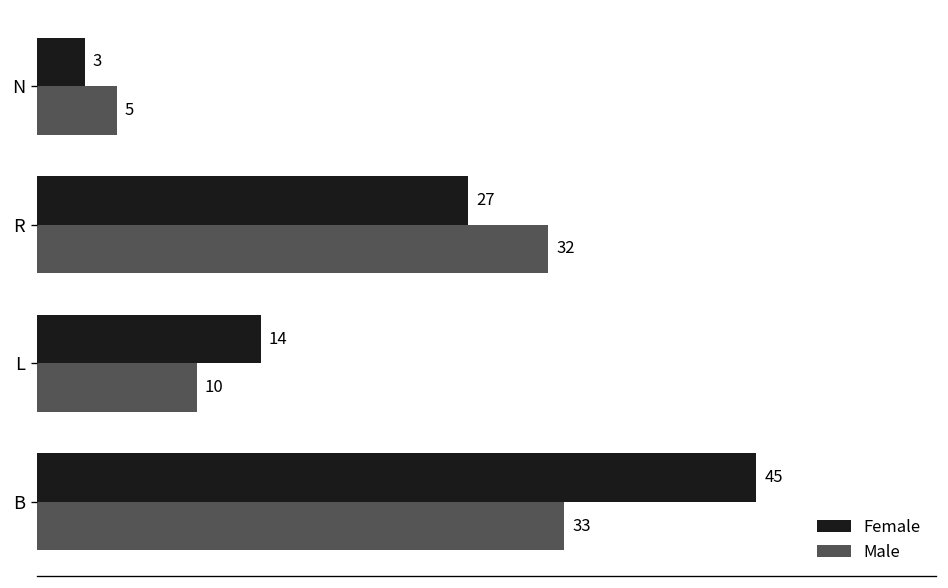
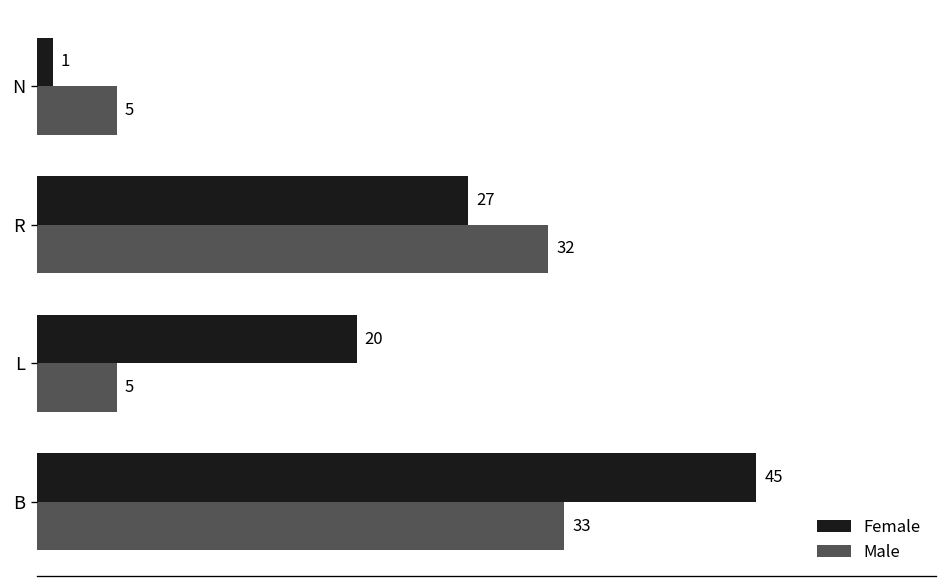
Female, N: 3 -> 1
Female, L: 14 -> 20
Male, L: 10 -> 5
